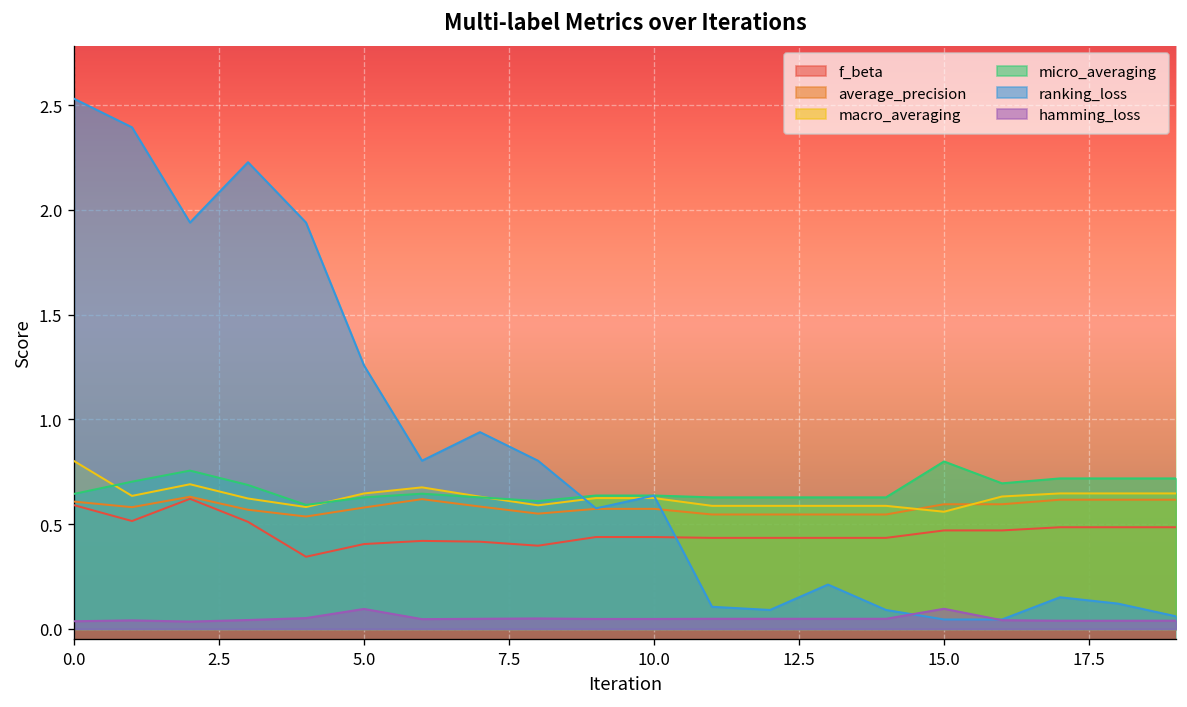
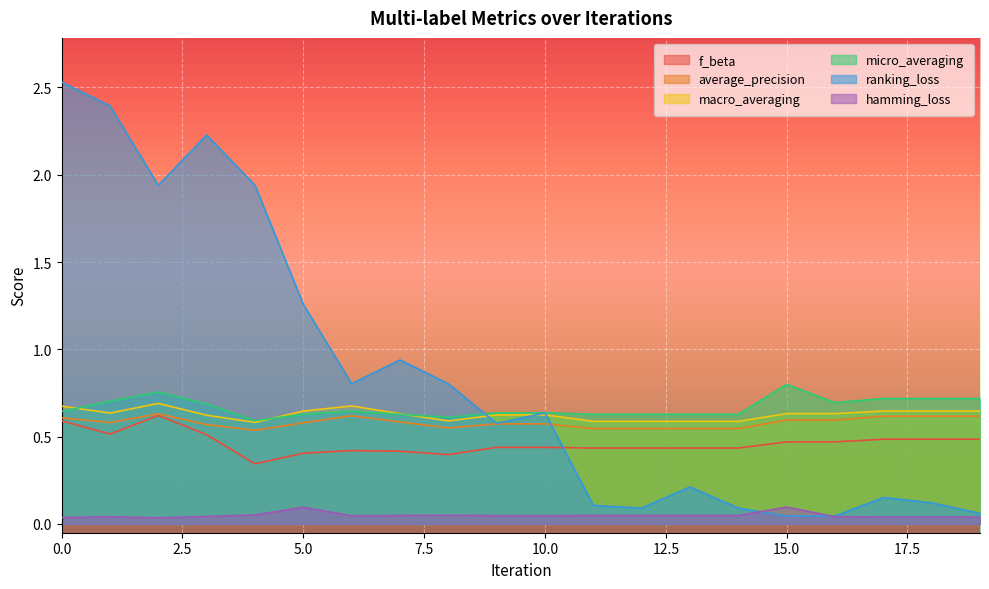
macro_averaging, 0.0: 0.80 -> 0.67
macro_averaging, 15.0: 0.56 -> 0.63
